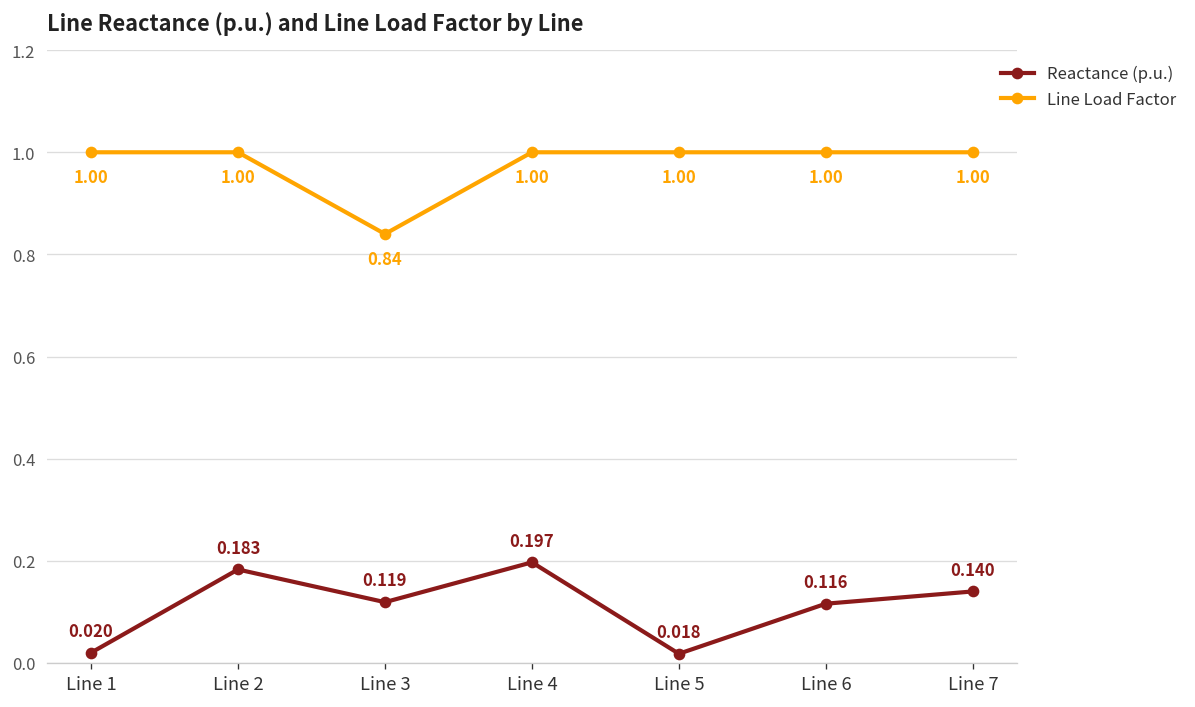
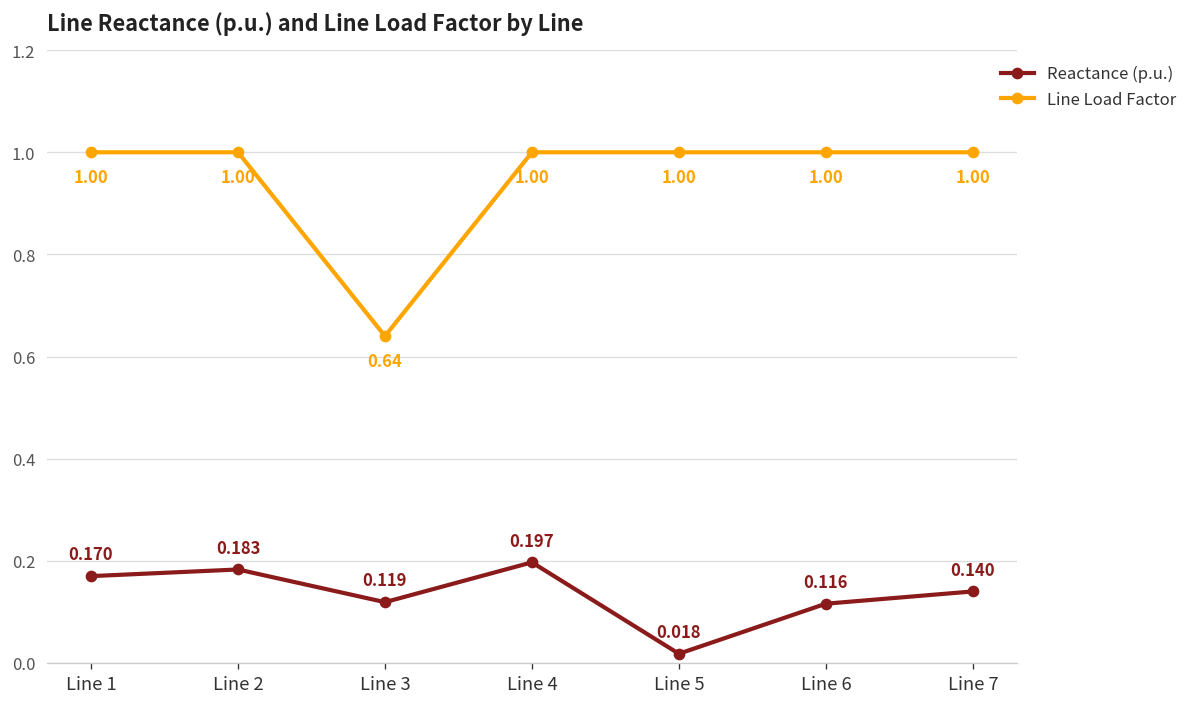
Reactance (p.u.), Line 1: 0.020 -> 0.170
Line Load Factor, Line 3: 0.84 -> 0.64
